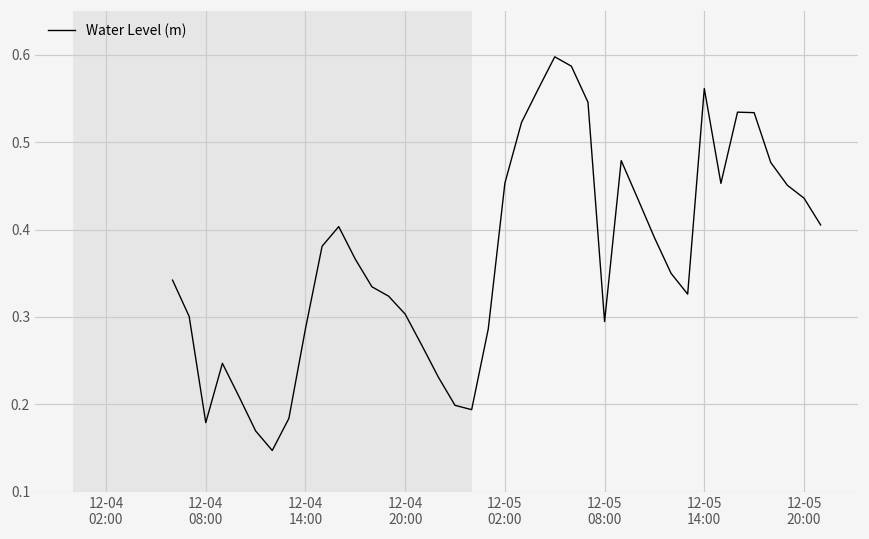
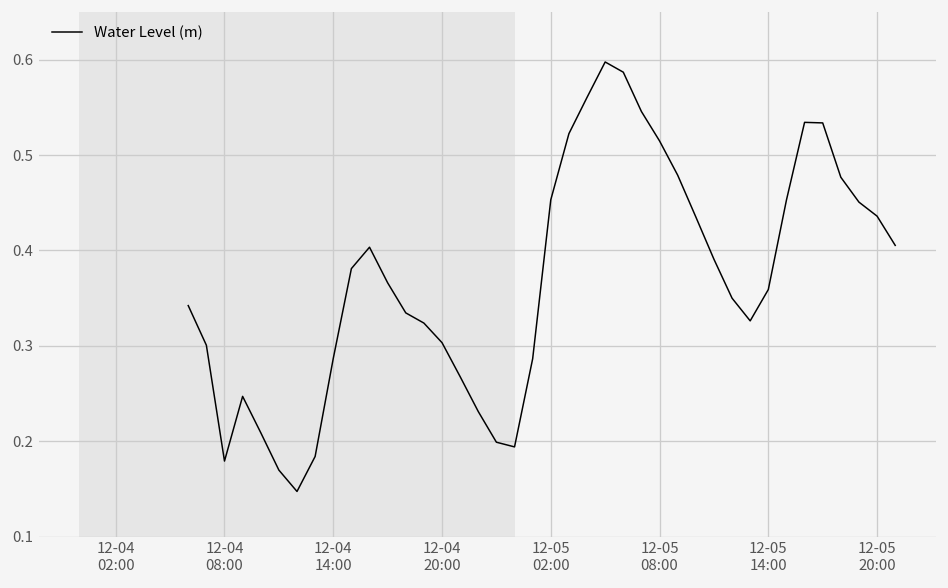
12-05 08:00: 0.29 -> 0.51
12-05 14:00: 0.56 -> 0.36
